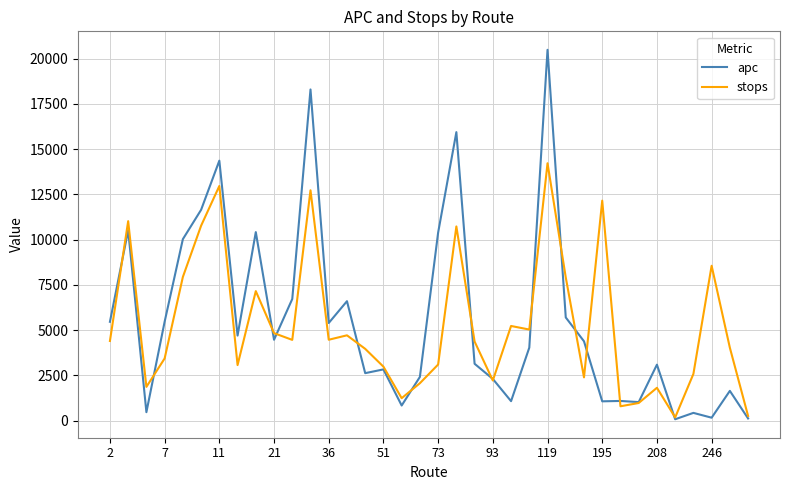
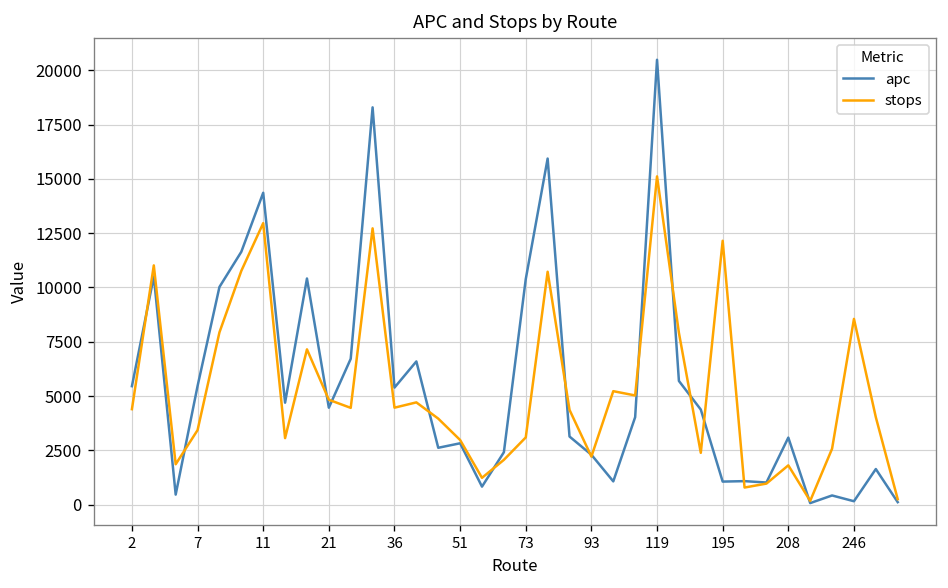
stops, 119: 14200 -> 15100
